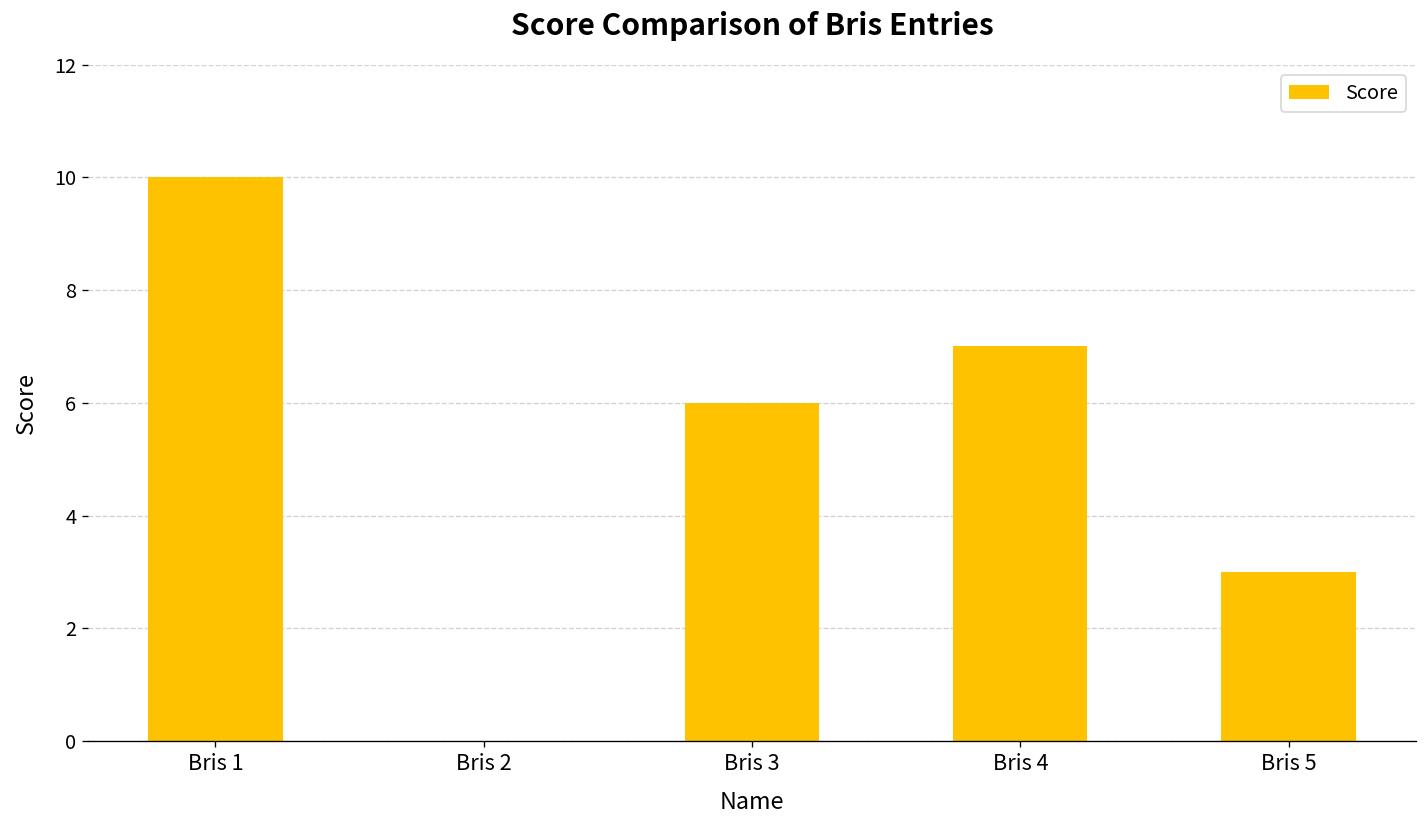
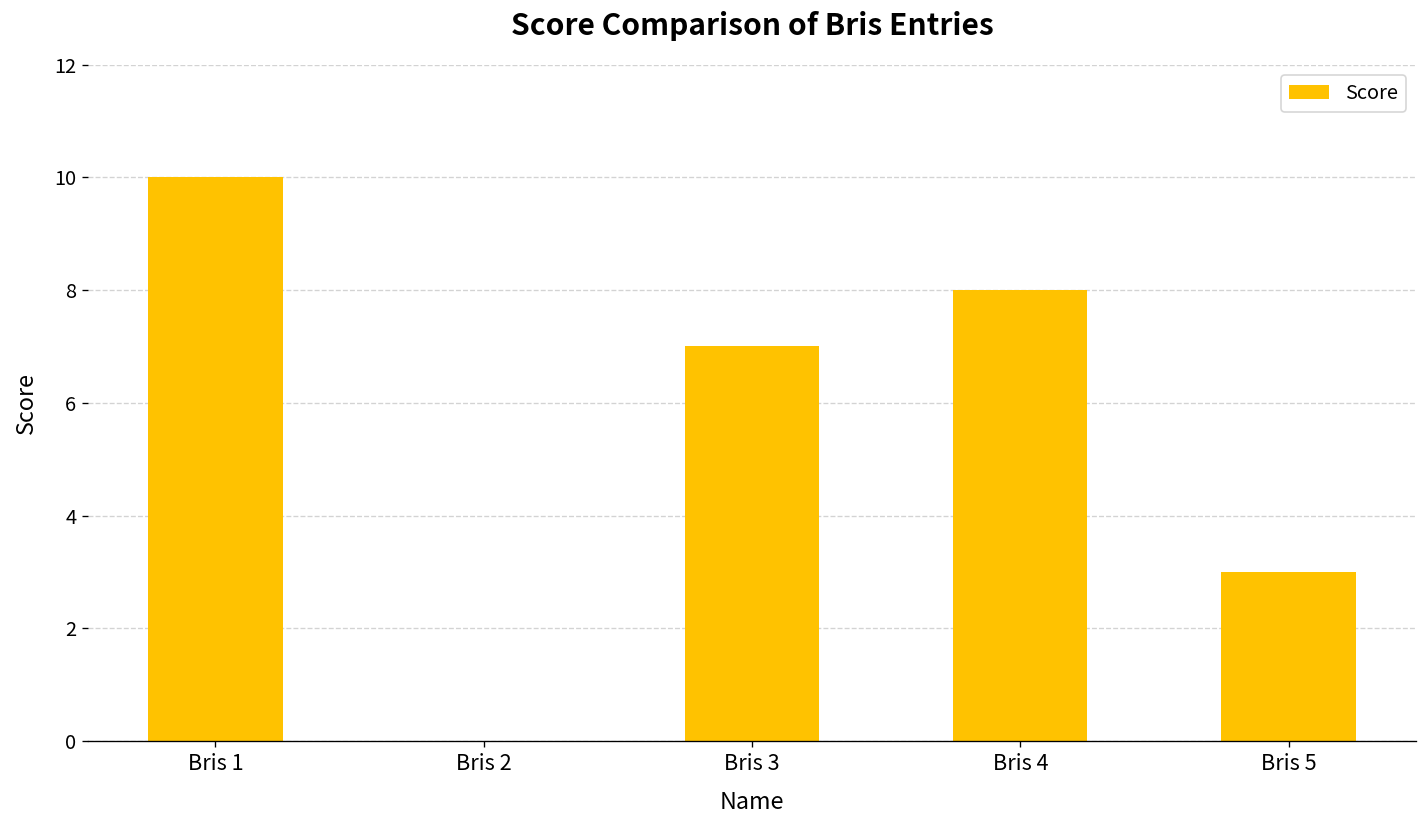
Bris 3: 6 -> 7
Bris 4: 7 -> 8
